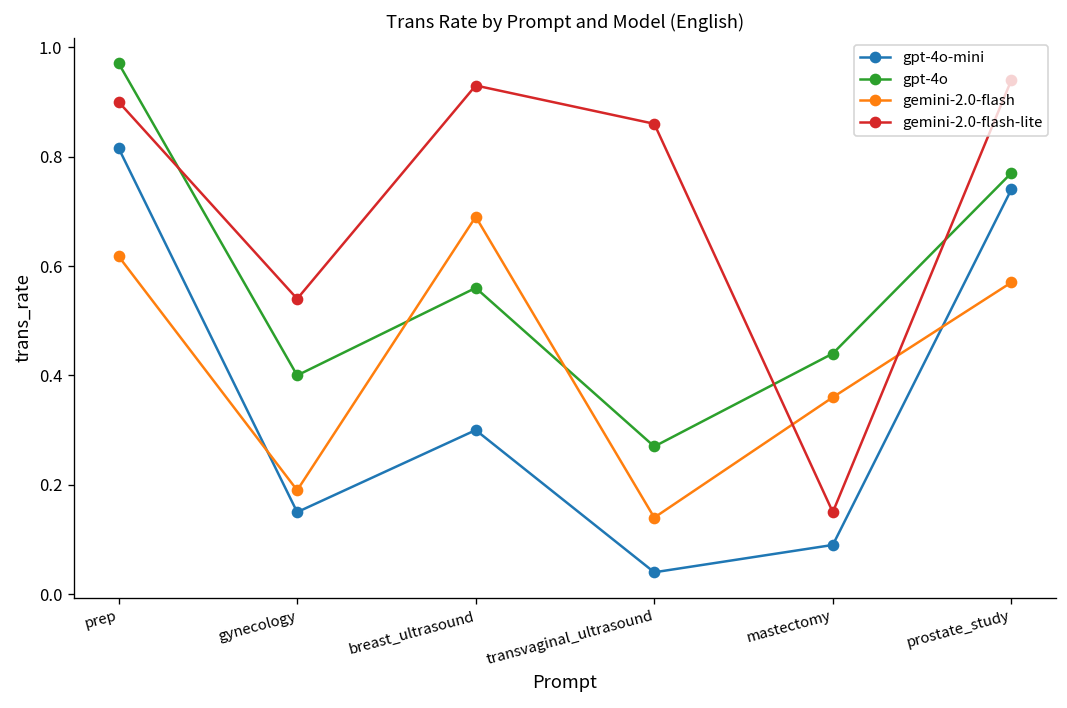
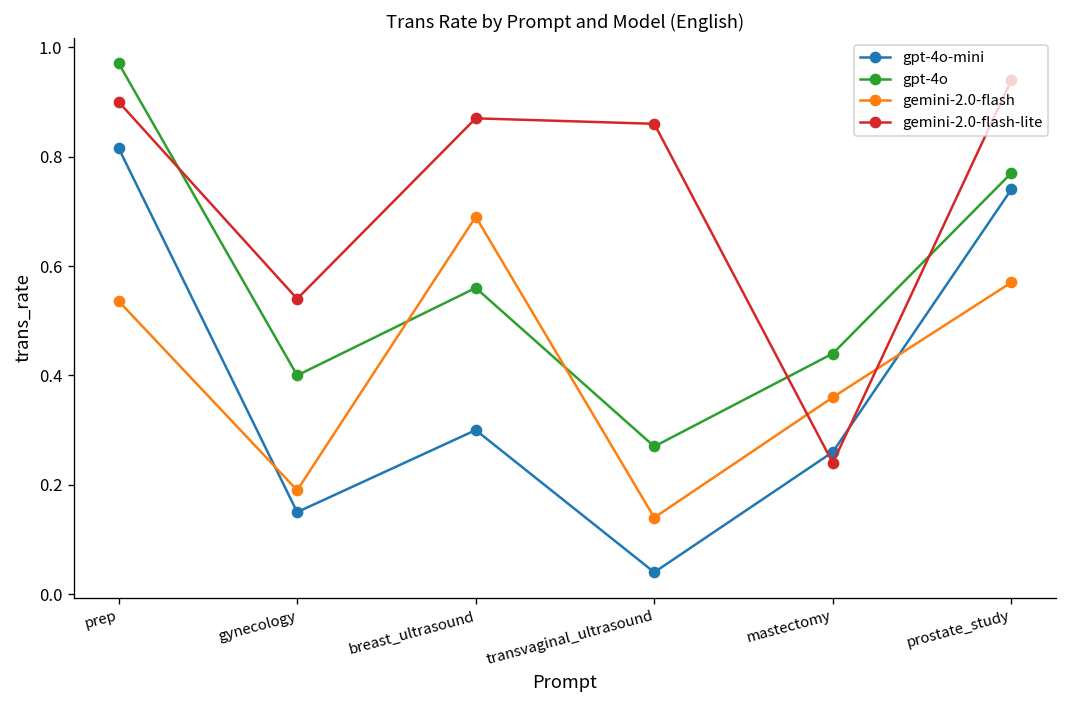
gemini-2.0-flash, prep: 0.62 -> 0.54
gemini-2.0-flash-lite, breast_ultrasound: 0.93 -> 0.87
gpt-4o-mini, mastectomy: 0.09 -> 0.26
gemini-2.0-flash-lite, mastectomy: 0.15 -> 0.24
